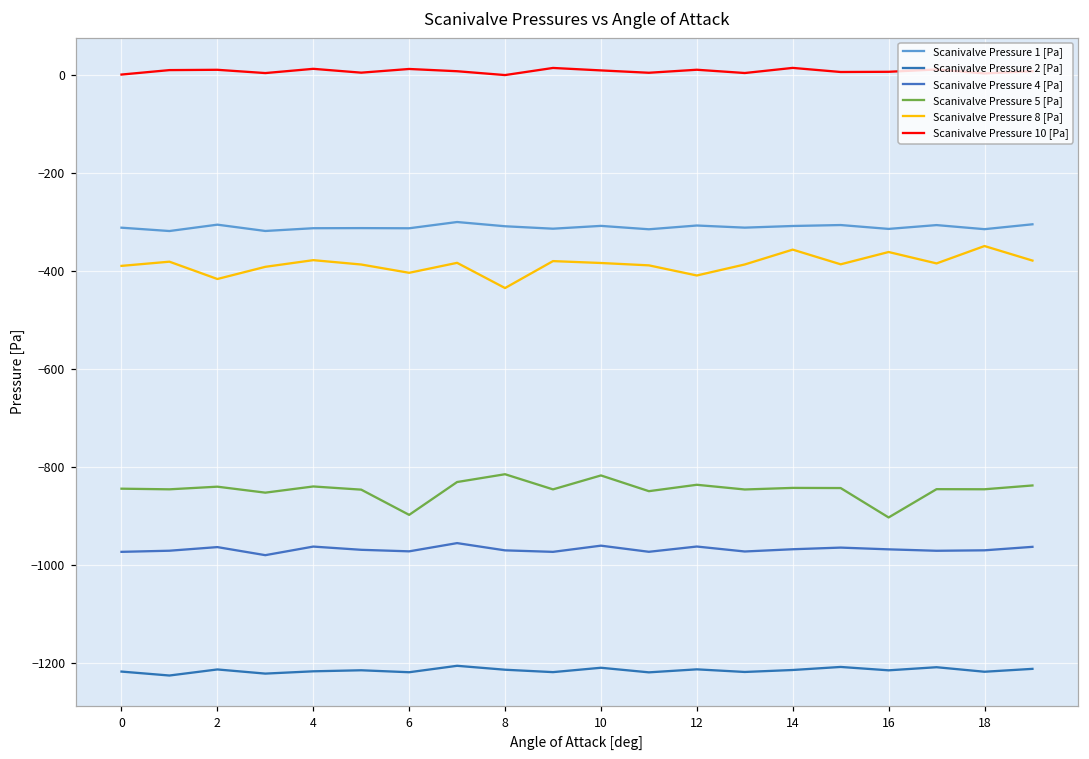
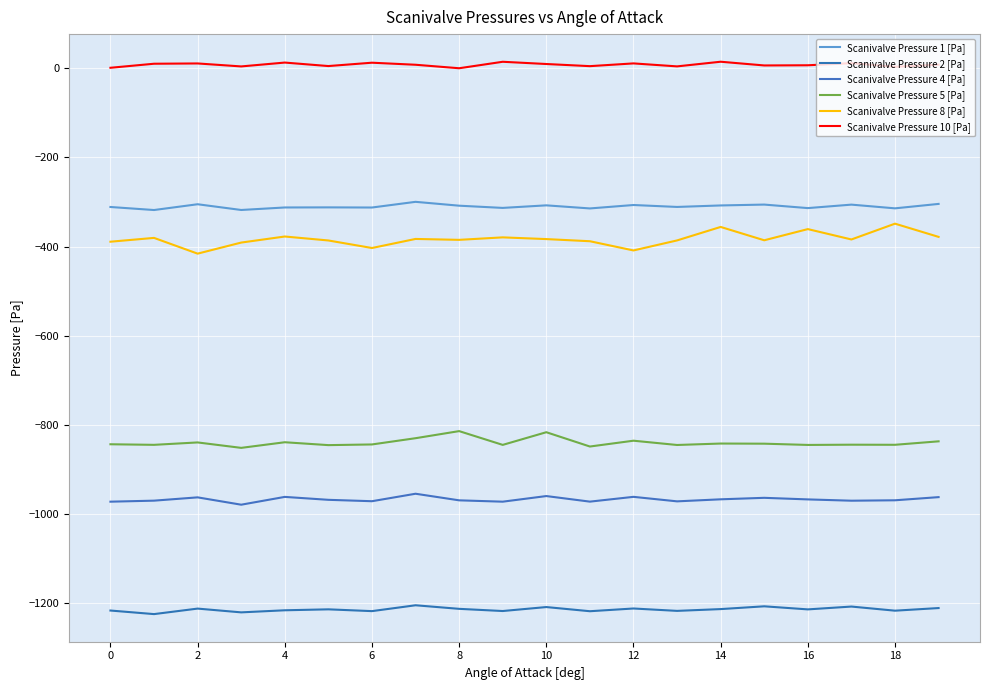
Scanivalve Pressure 5 [Pa], 6: -900 -> -840
Scanivalve Pressure 8 [Pa], 8: -430 -> -380
Scanivalve Pressure 5 [Pa], 16: -900 -> -850
